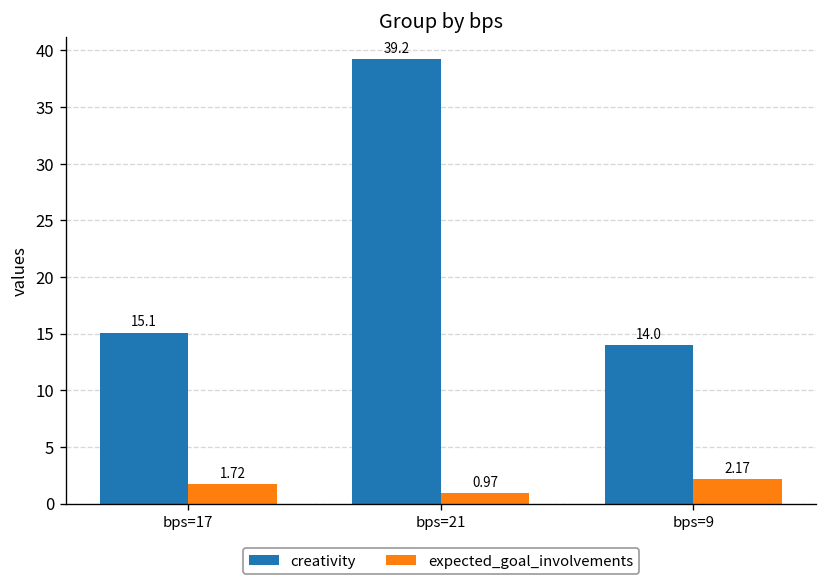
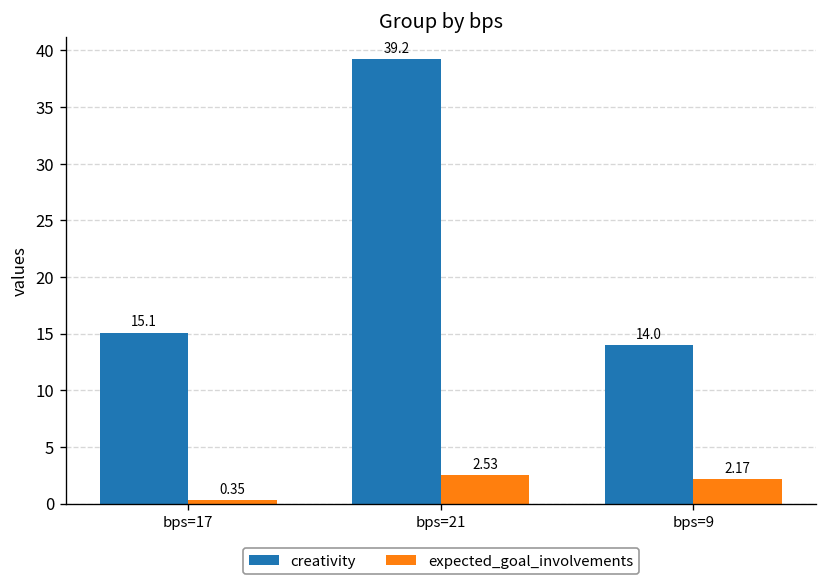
expected_goal_involvements, bps=17: 1.72 -> 0.35
expected_goal_involvements, bps=21: 0.97 -> 2.53
